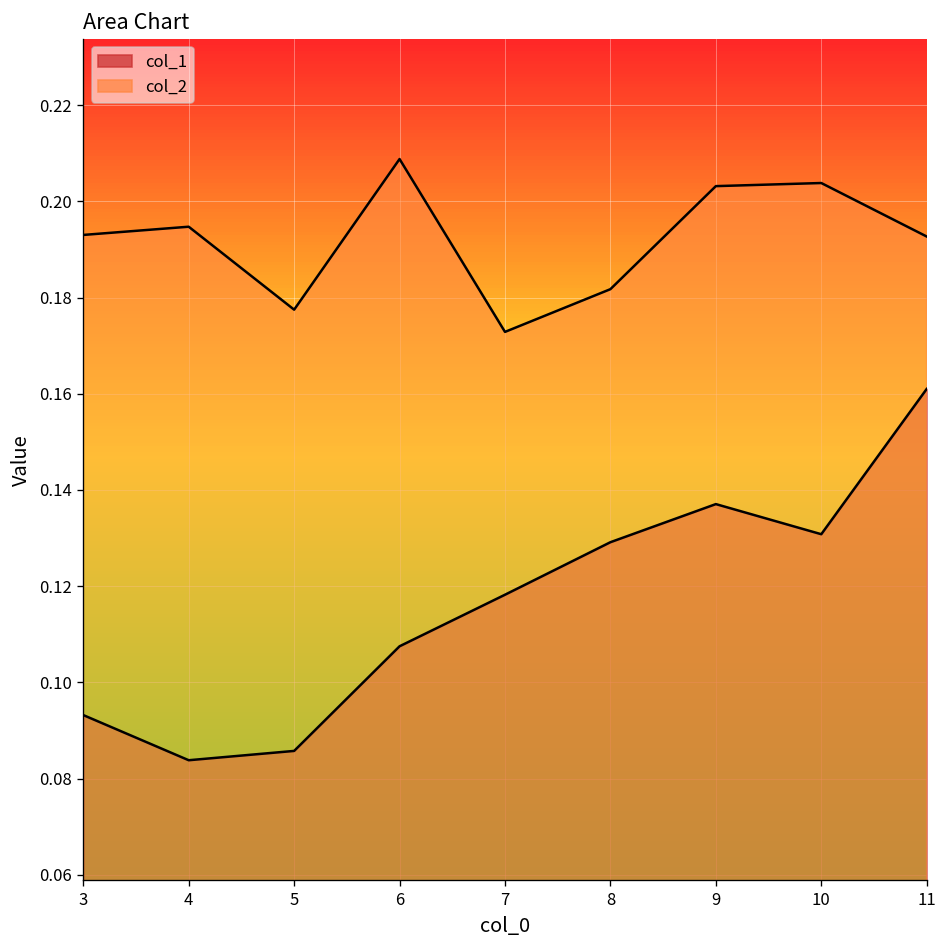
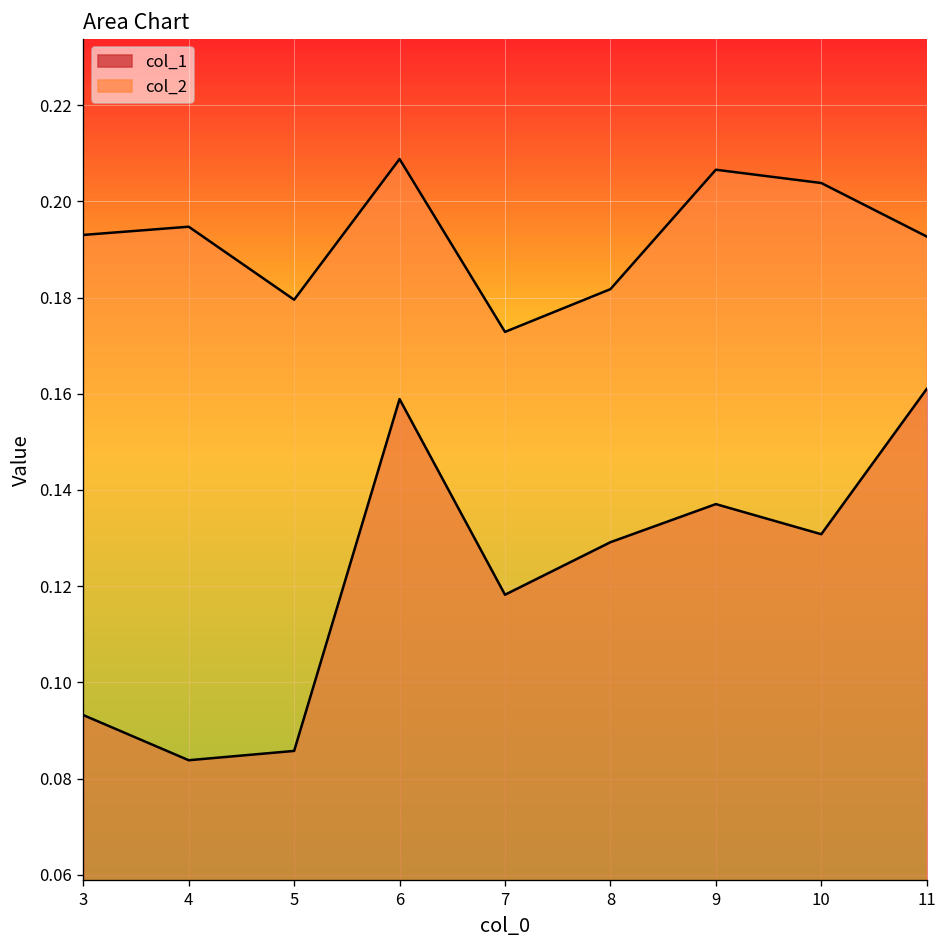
col_2, 5: 0.177 -> 0.180
col_1, 6: 0.107 -> 0.159
col_2, 9: 0.203 -> 0.207
